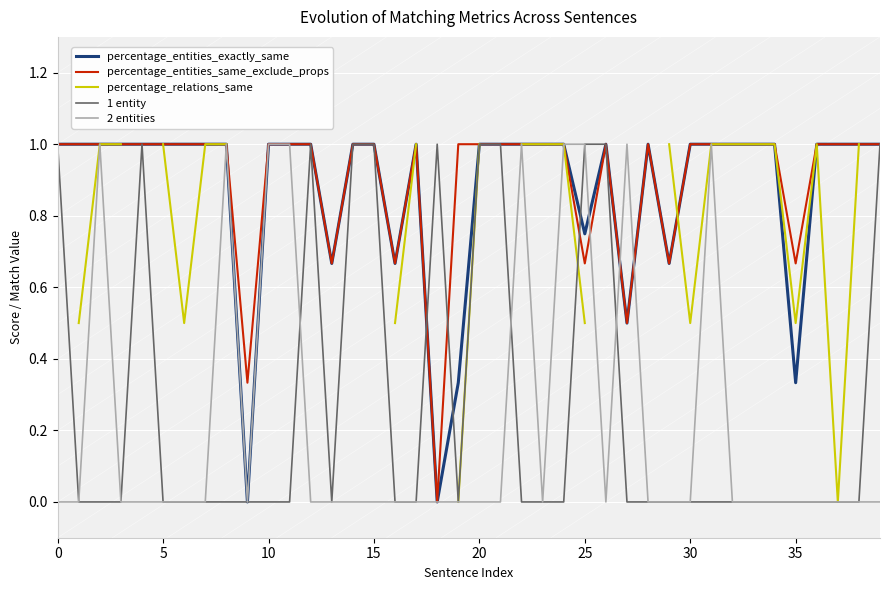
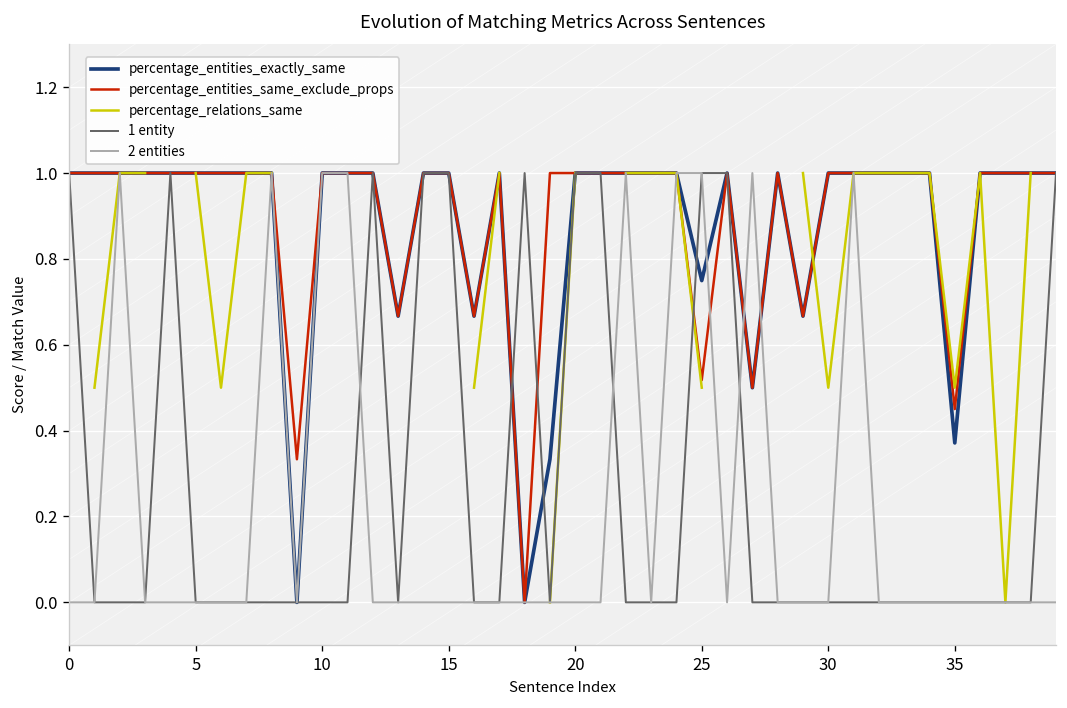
percentage_entities_same_exclude_props, 25: 0.67 -> 0.52
percentage_entities_exactly_same, 35: 0.33 -> 0.37
percentage_entities_same_exclude_props, 35: 0.67 -> 0.45
